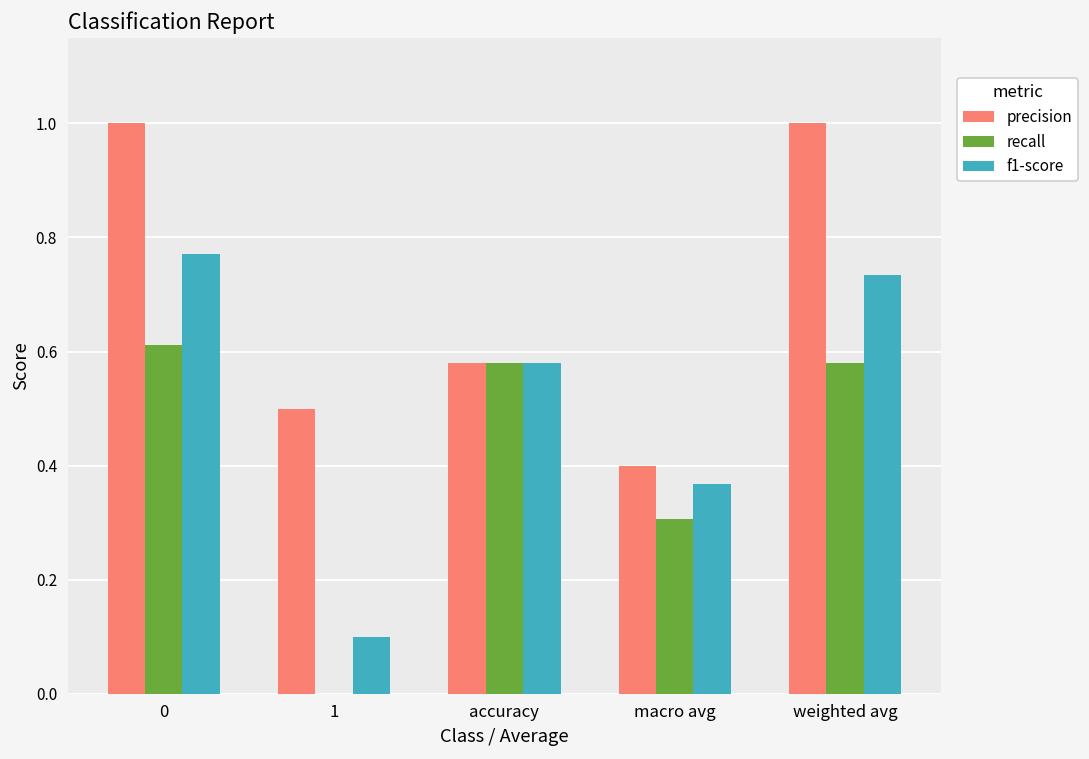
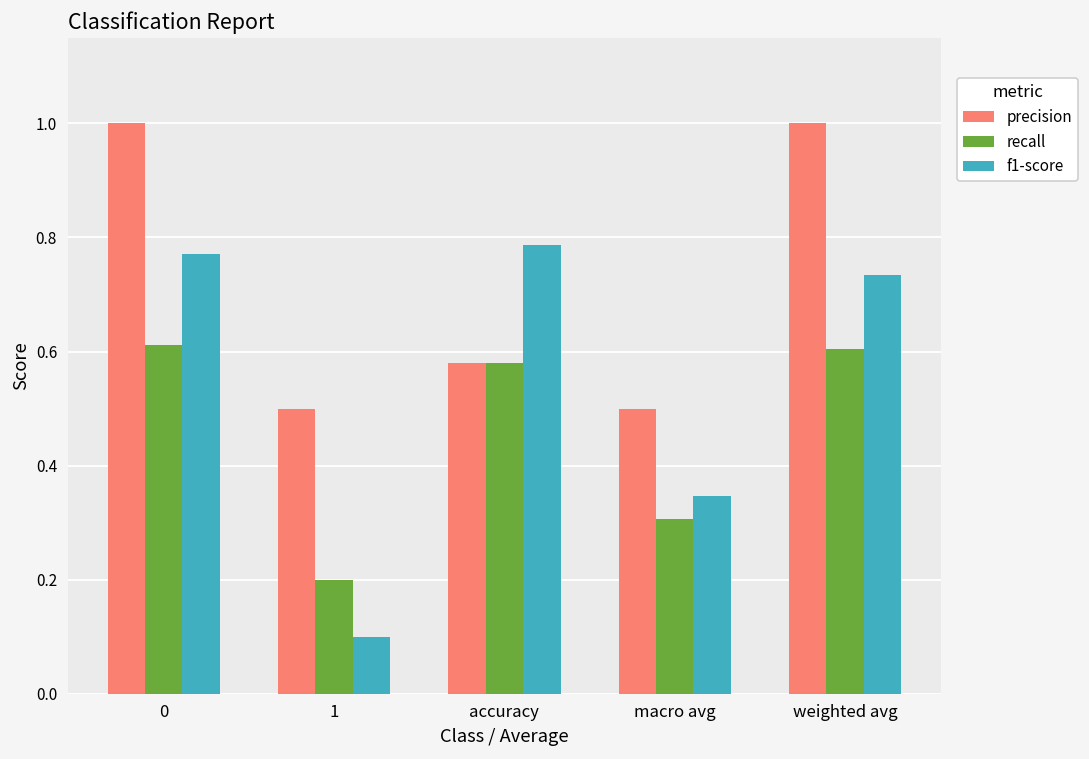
recall, 1: 0.0 -> 0.2
f1-score, accuracy: 0.58 -> 0.79
precision, macro avg: 0.4 -> 0.5
f1-score, macro avg: 0.37 -> 0.35
recall, weighted avg: 0.58 -> 0.60
